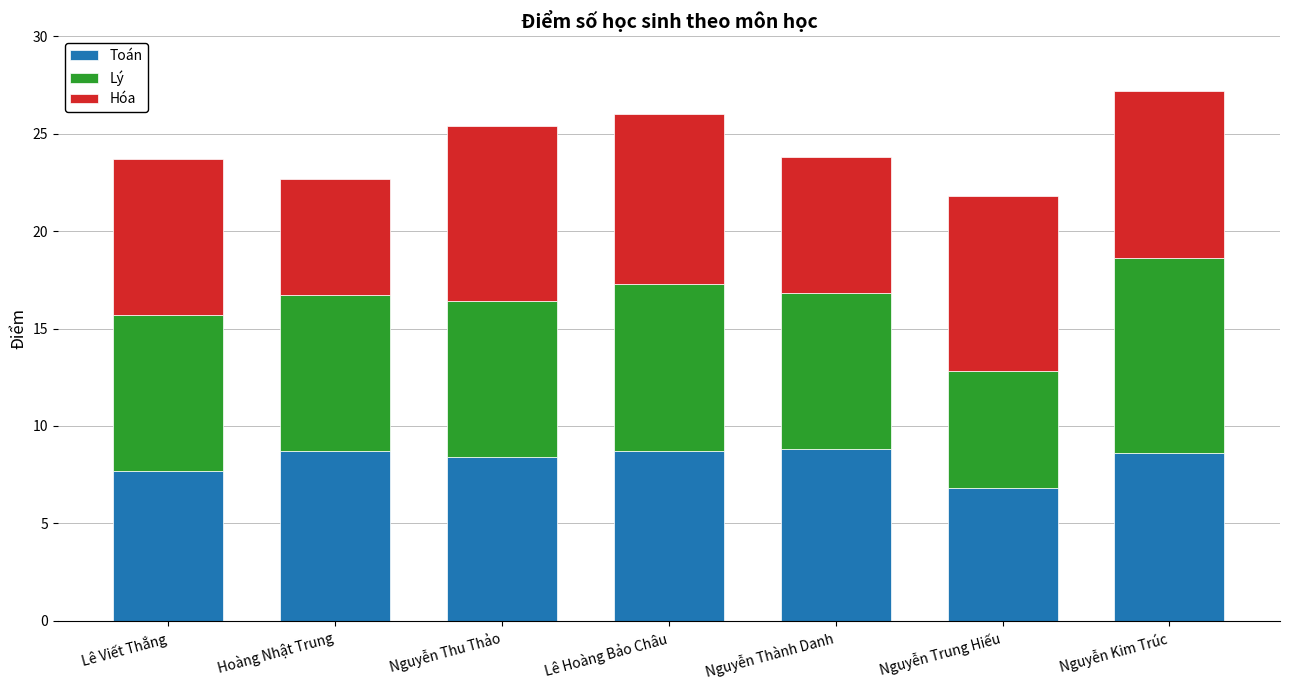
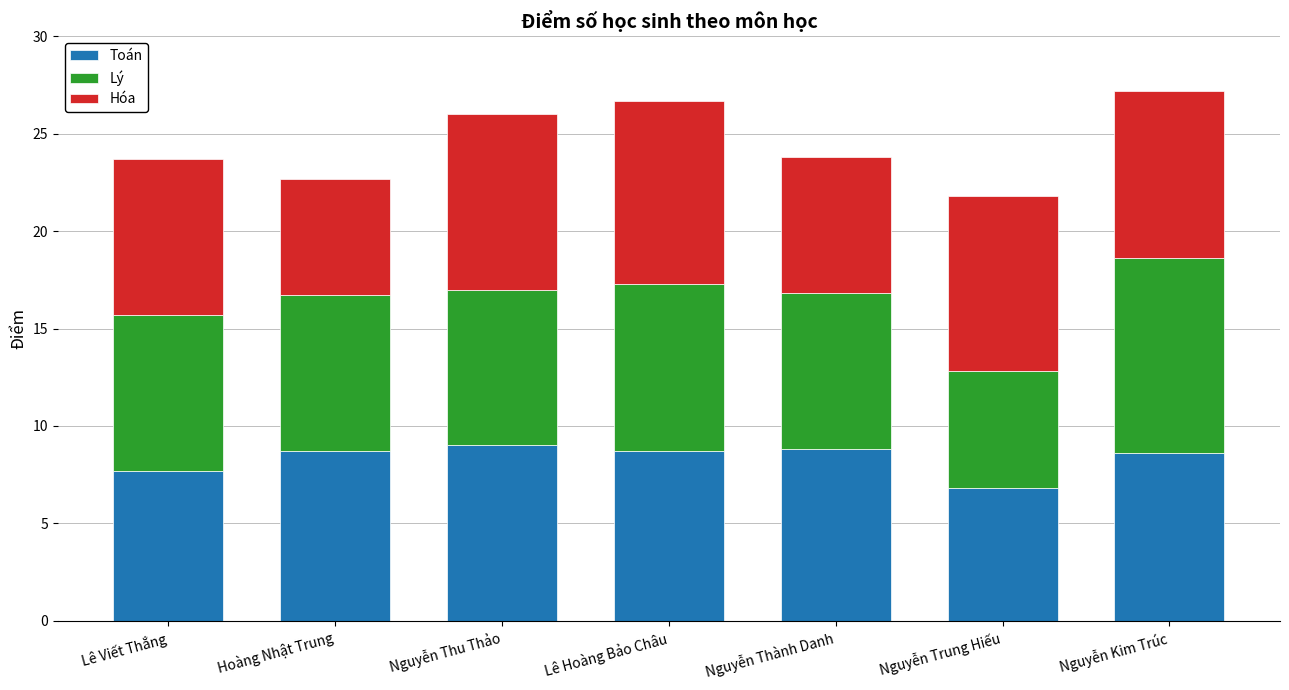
Toán, Nguyễn Thu Thảo: 8.4 -> 9.0
Hóa, Lê Hoàng Bảo Châu: 8.7 -> 9.4
